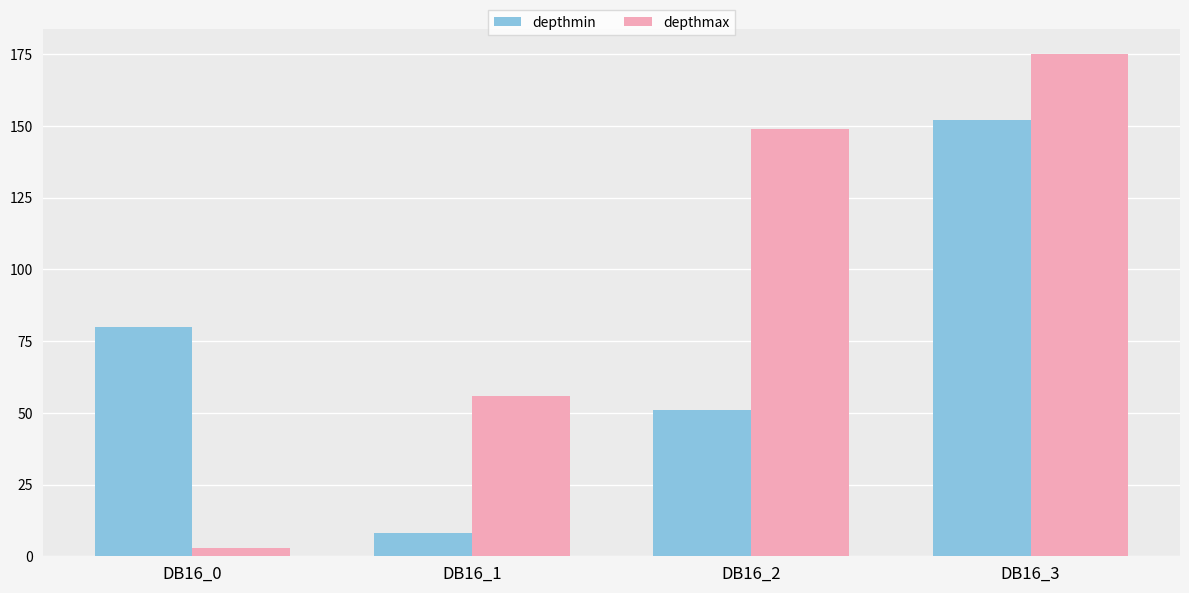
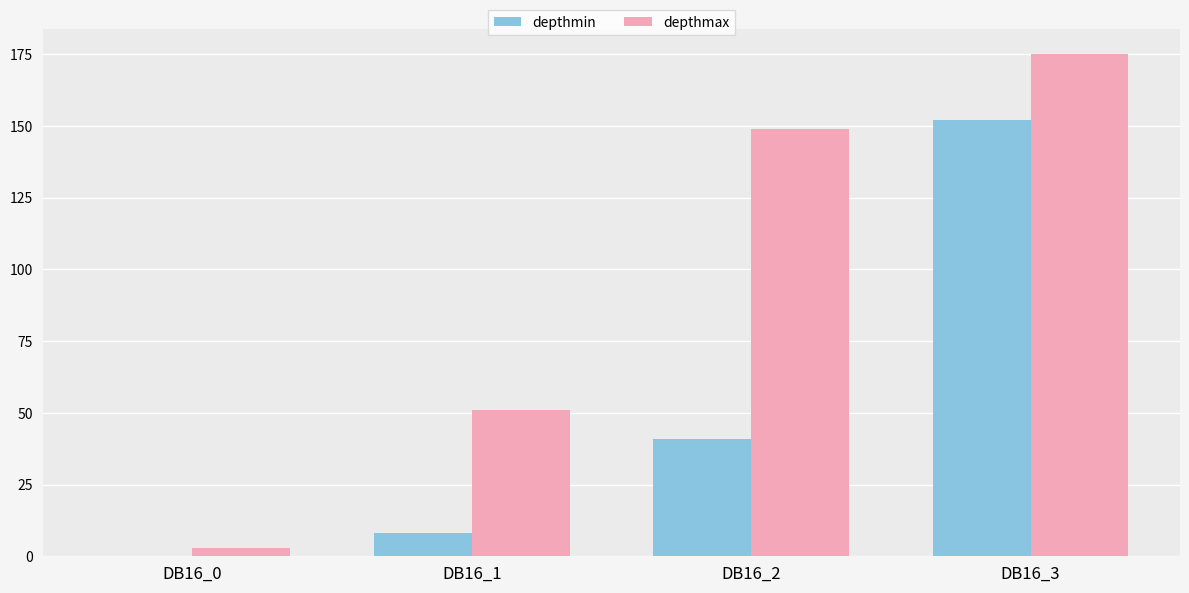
depthmin, DB16_0: 80 -> 0
depthmax, DB16_1: 56 -> 51
depthmin, DB16_2: 51 -> 41
